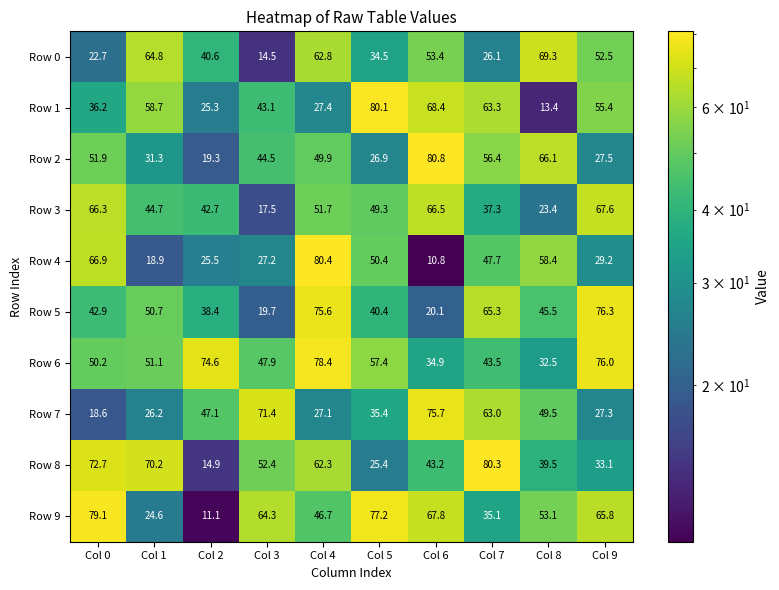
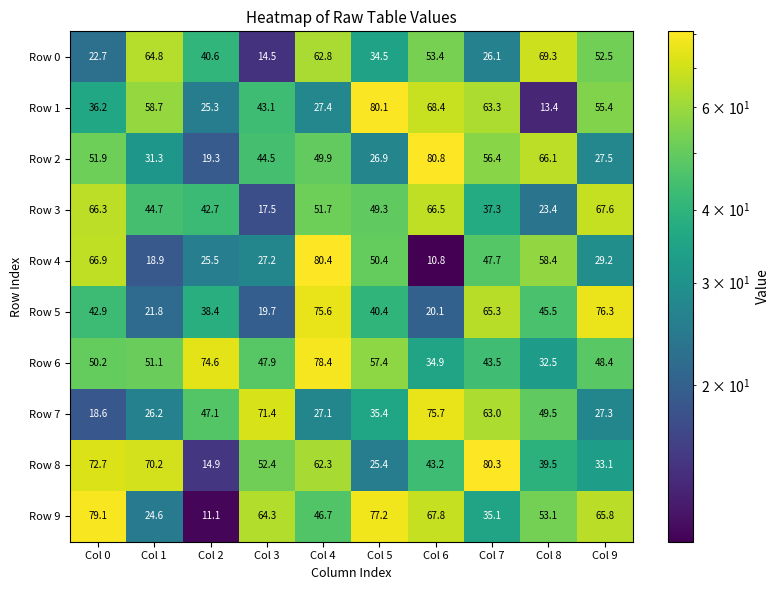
Row 5, Col 1: 50.7 -> 21.8
Row 6, Col 9: 76.0 -> 48.4
